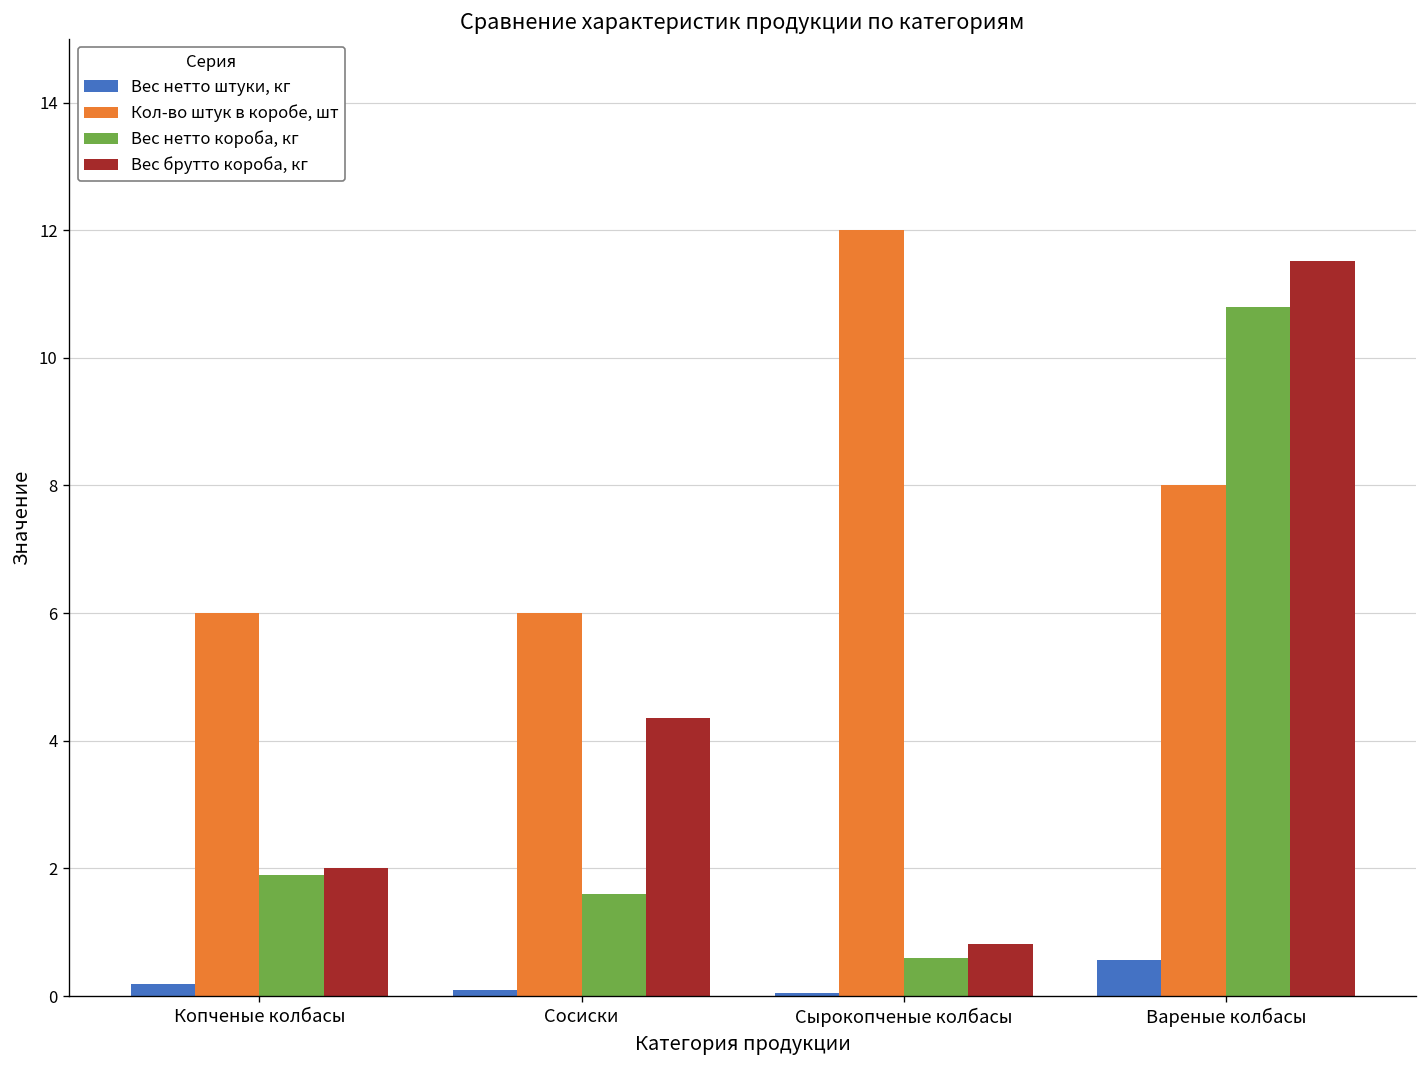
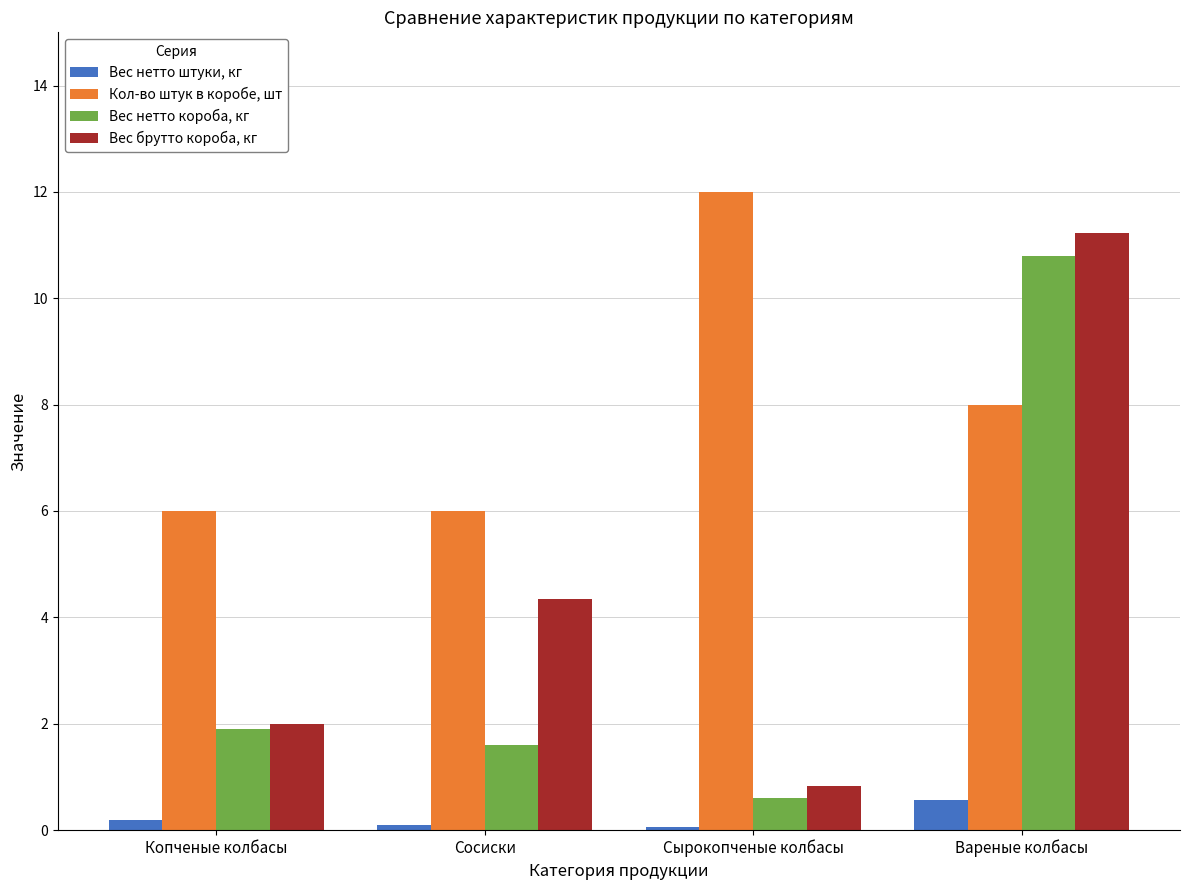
Вес брутто короба, кг, Вареные колбасы: 11.5 -> 11.2
